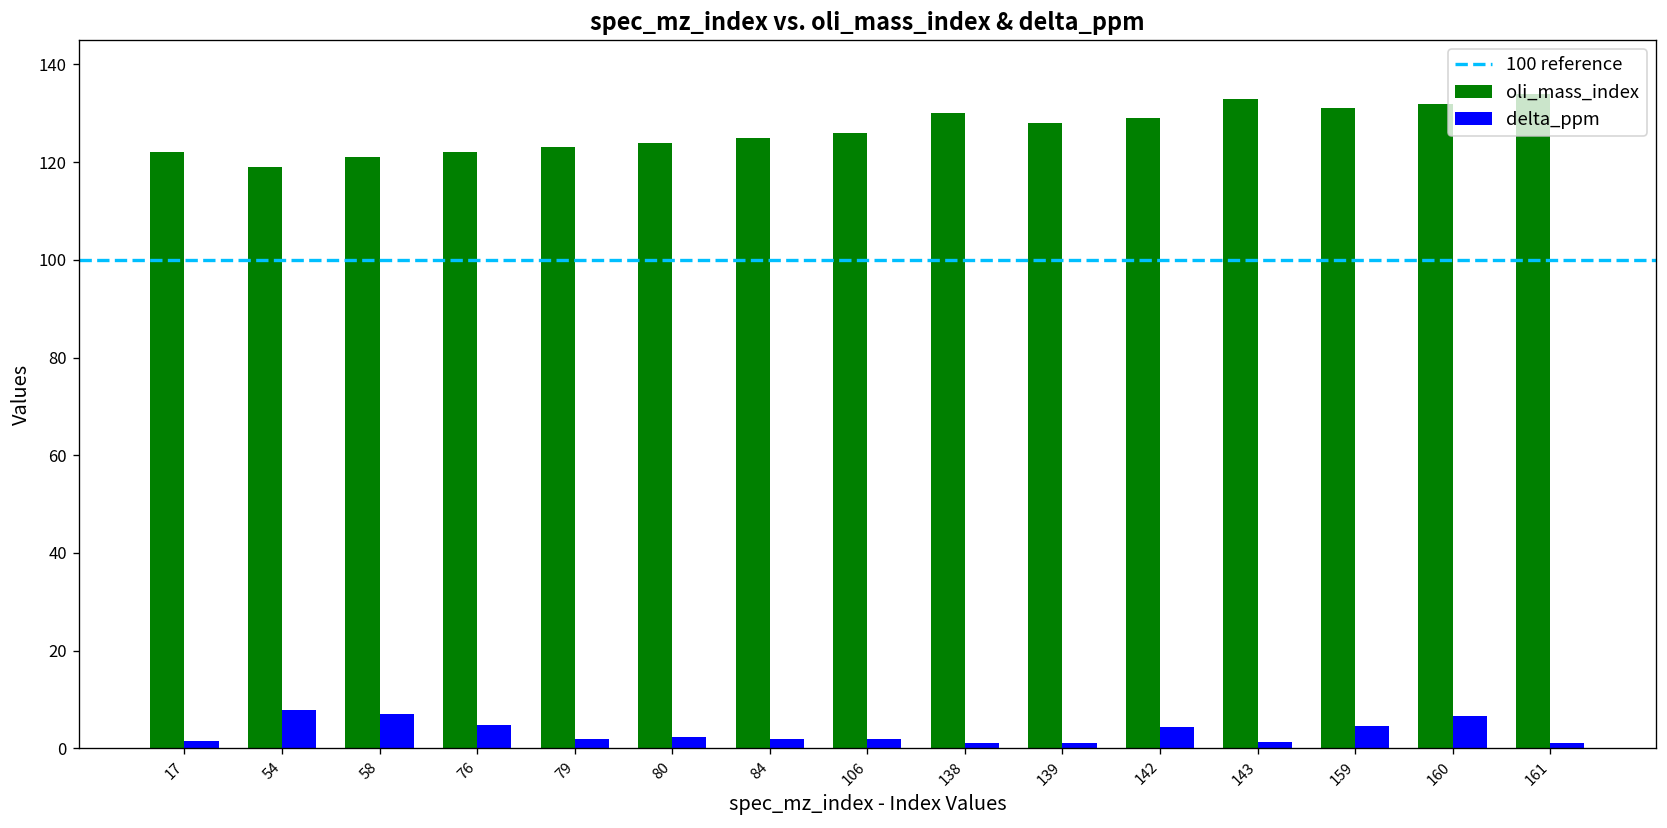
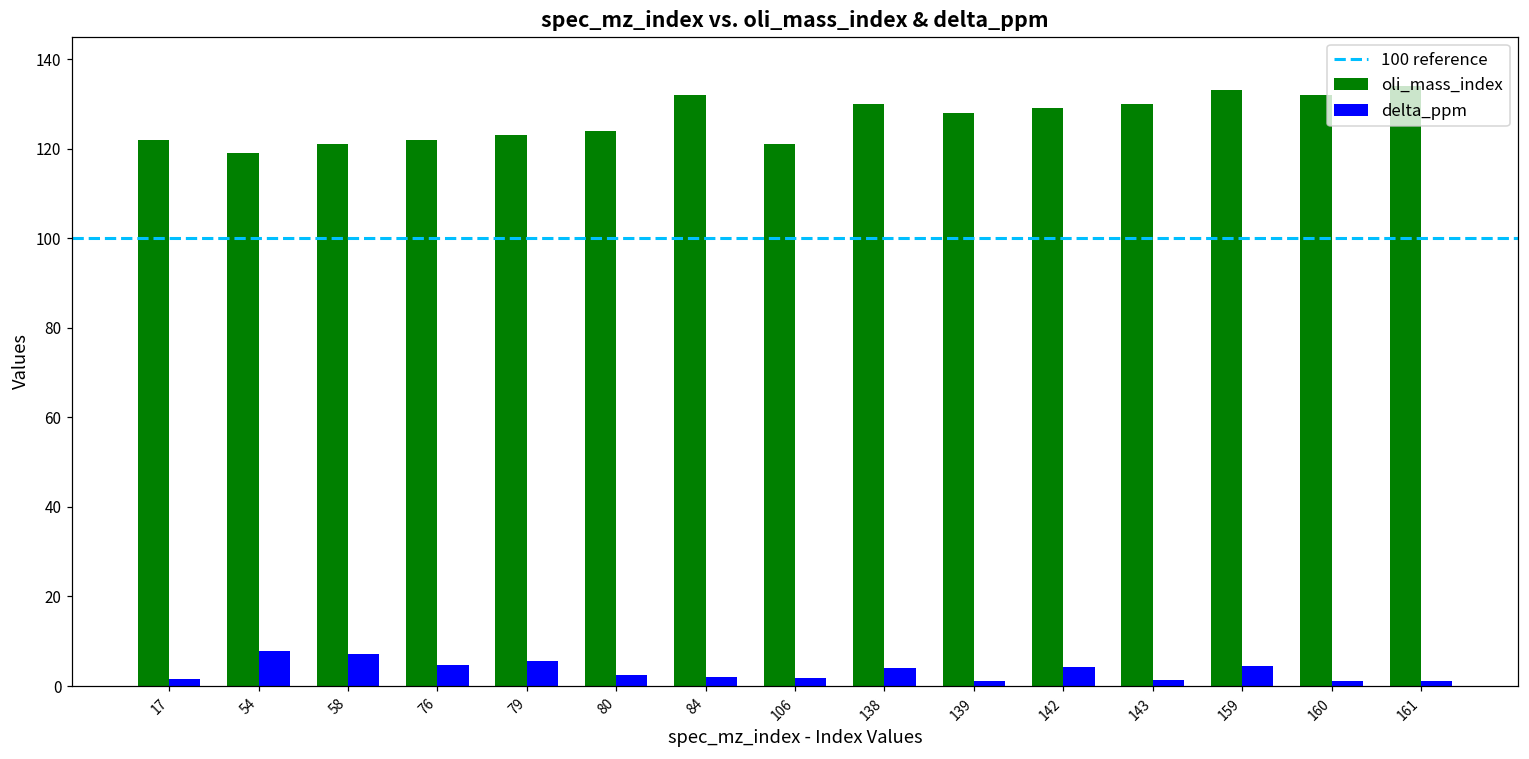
delta_ppm, 79: 2 -> 6
oli_mass_index, 84: 125 -> 132
oli_mass_index, 106: 126 -> 121
delta_ppm, 138: 1 -> 4
oli_mass_index, 143: 133 -> 130
oli_mass_index, 159: 131 -> 133
delta_ppm, 160: 7 -> 1
